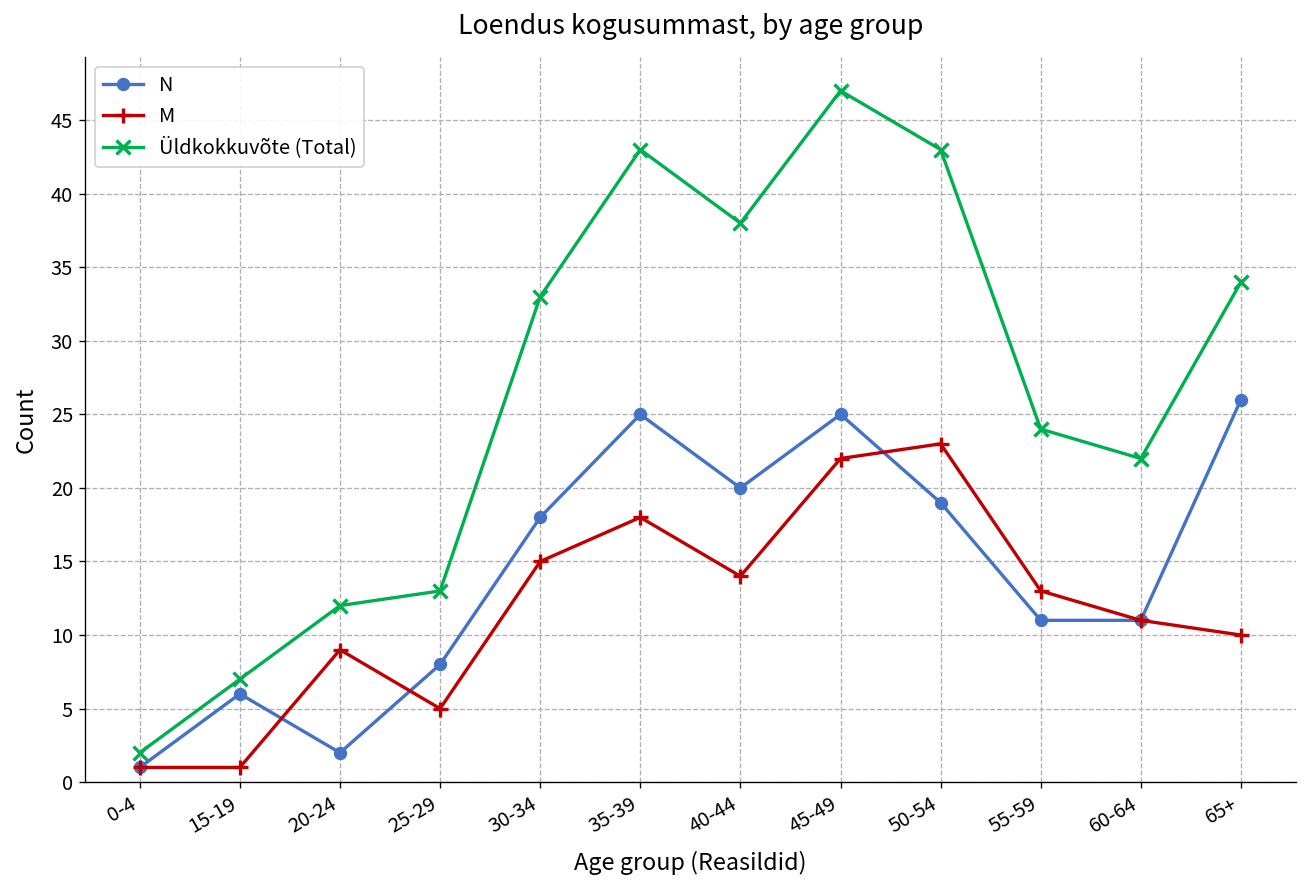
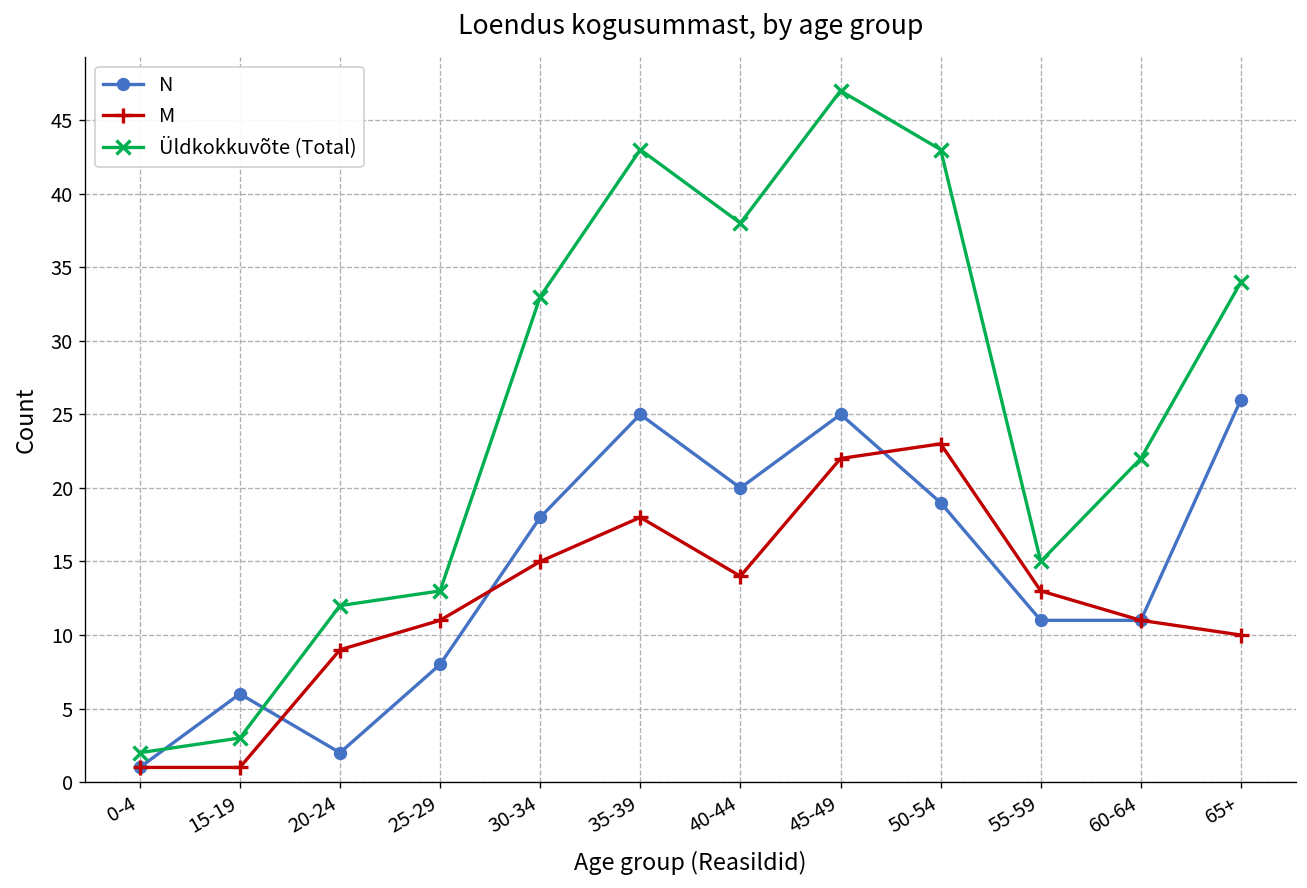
Üldkokkuvõte (Total), 15-19: 7 -> 3
M, 25-29: 5 -> 11
Üldkokkuvõte (Total), 55-59: 24 -> 15
